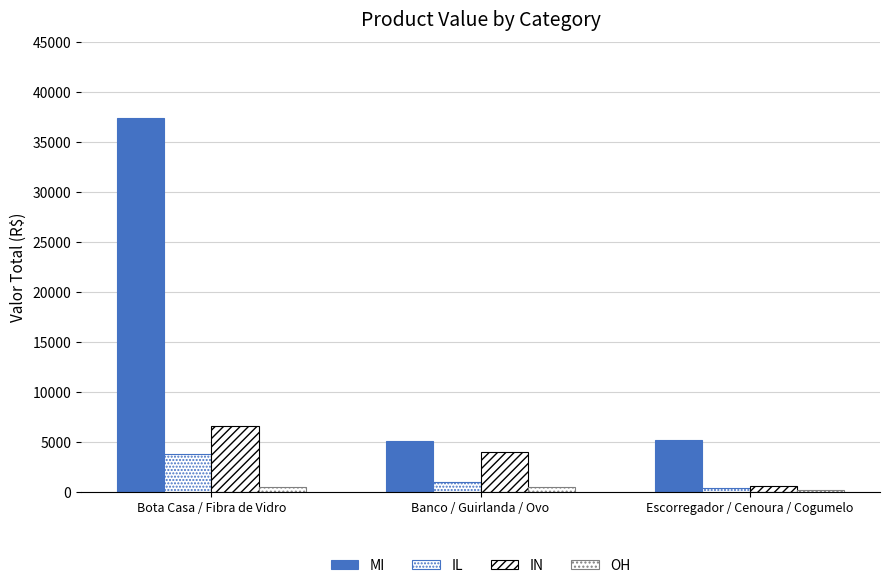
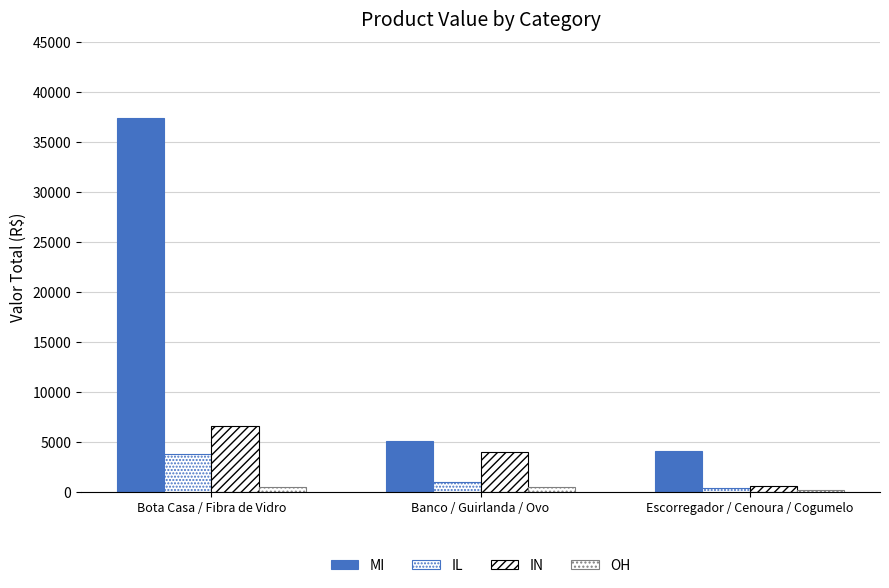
MI, Escorregador / Cenoura / Cogumelo: 5000 -> 4000
